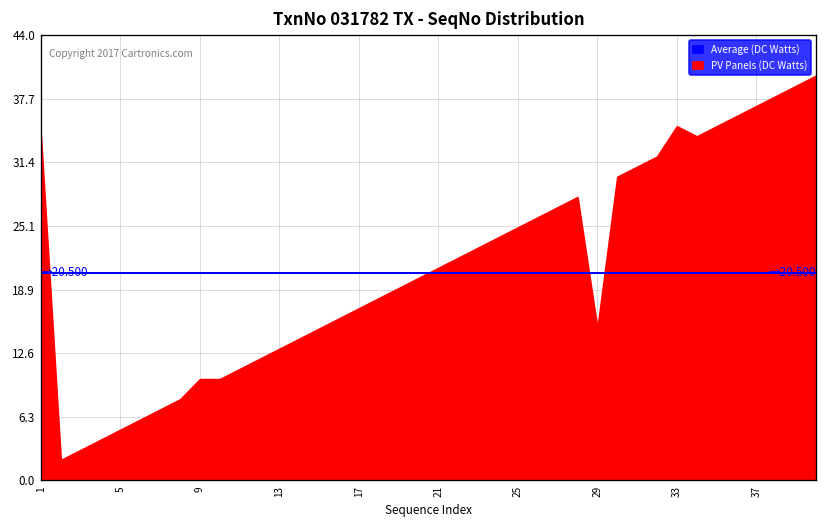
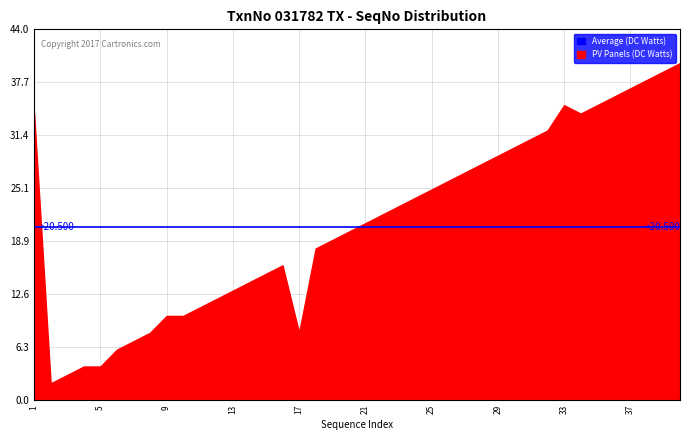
PV Panels (DC Watts), 5: 5 -> 4
PV Panels (DC Watts), 17: 17 -> 8
PV Panels (DC Watts), 29: 15 -> 29
